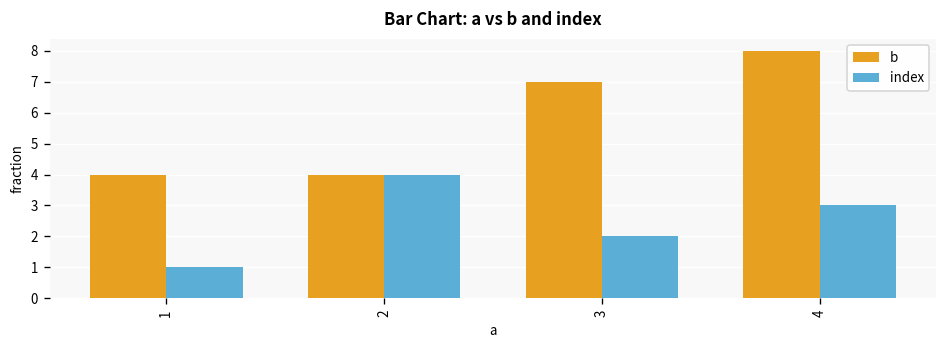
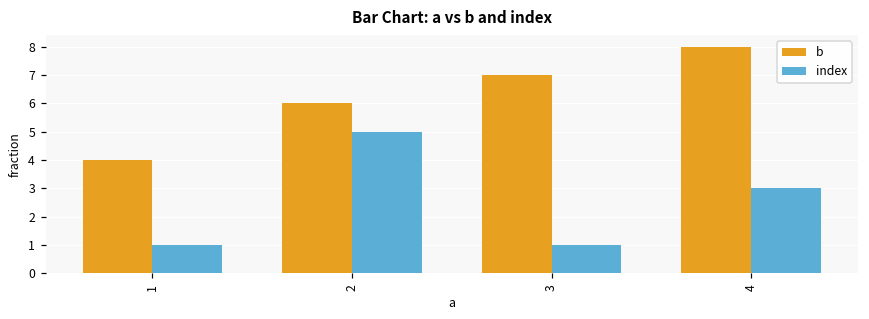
b, 2: 4 -> 6
index, 2: 4 -> 5
index, 3: 2 -> 1
